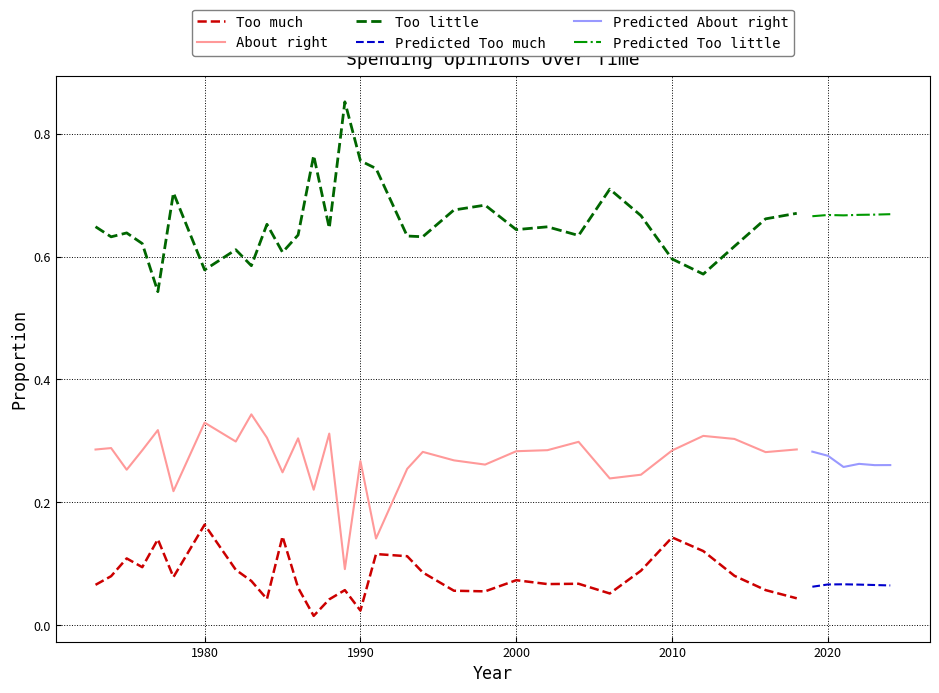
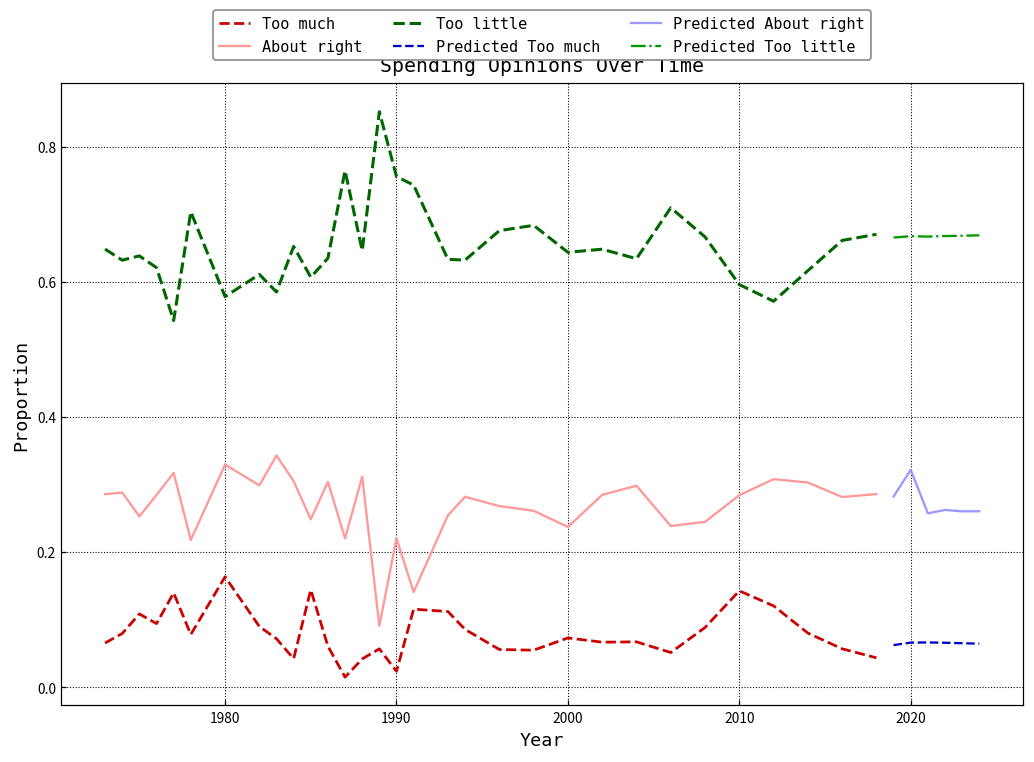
About right, 1990: 0.27 -> 0.22
About right, 2000: 0.28 -> 0.24
Predicted About right, 2020: 0.28 -> 0.32
